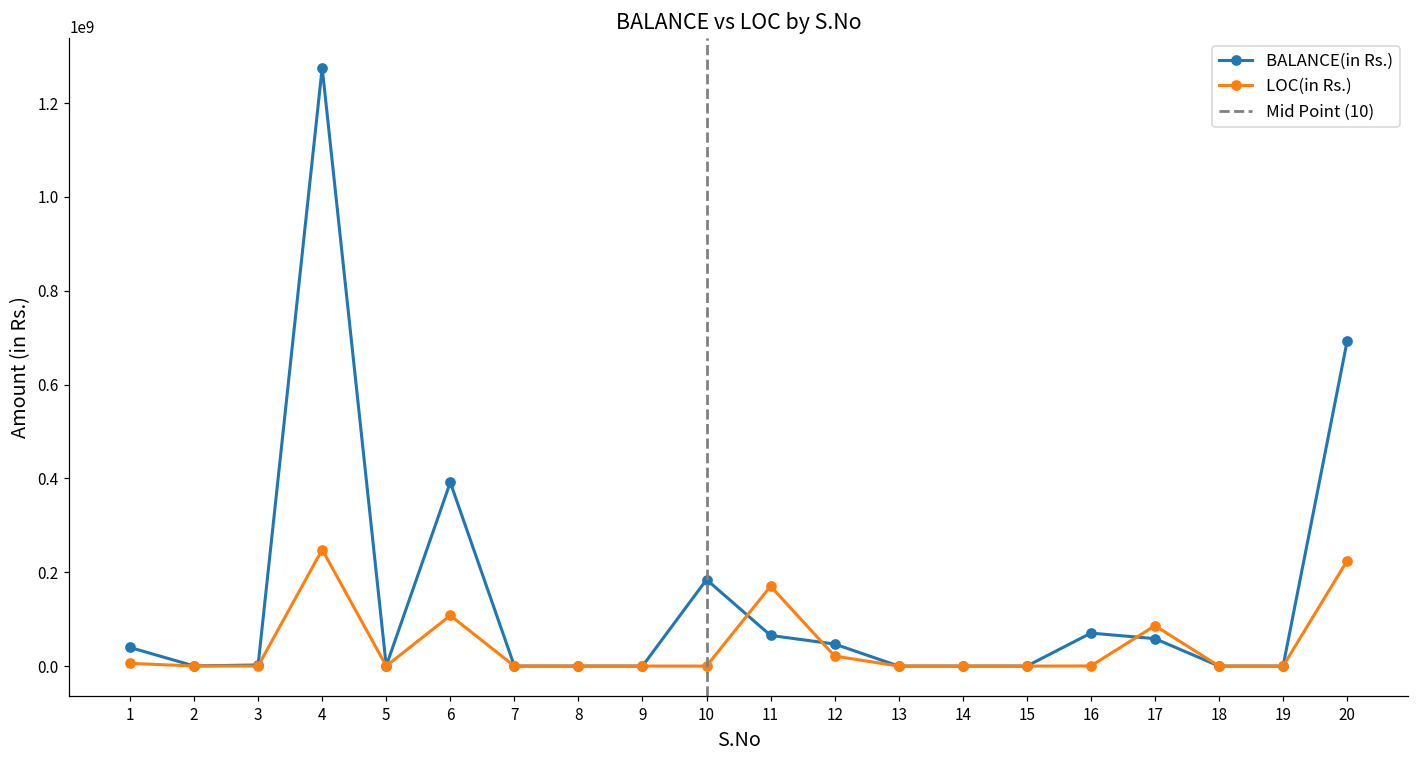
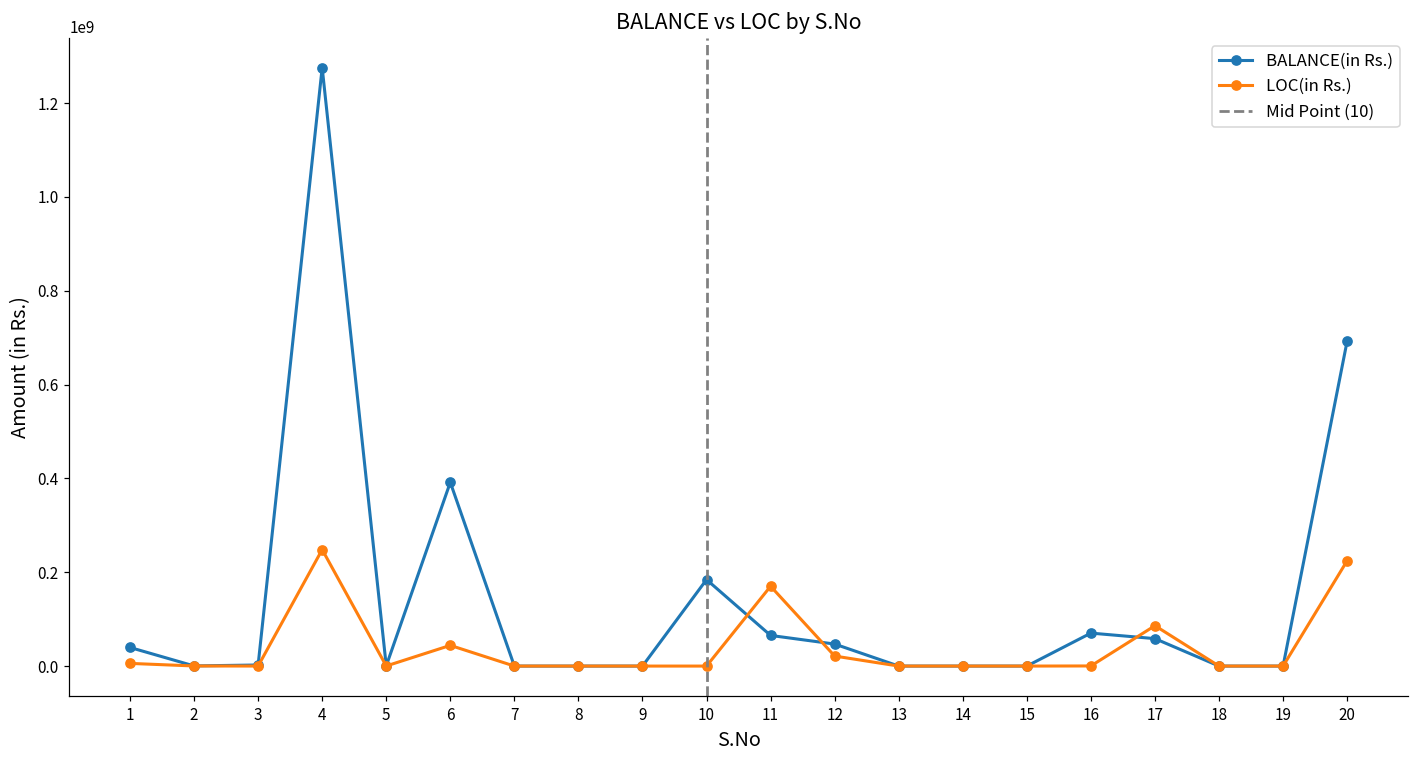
LOC(in Rs.), 6: 110000000 -> 40000000
